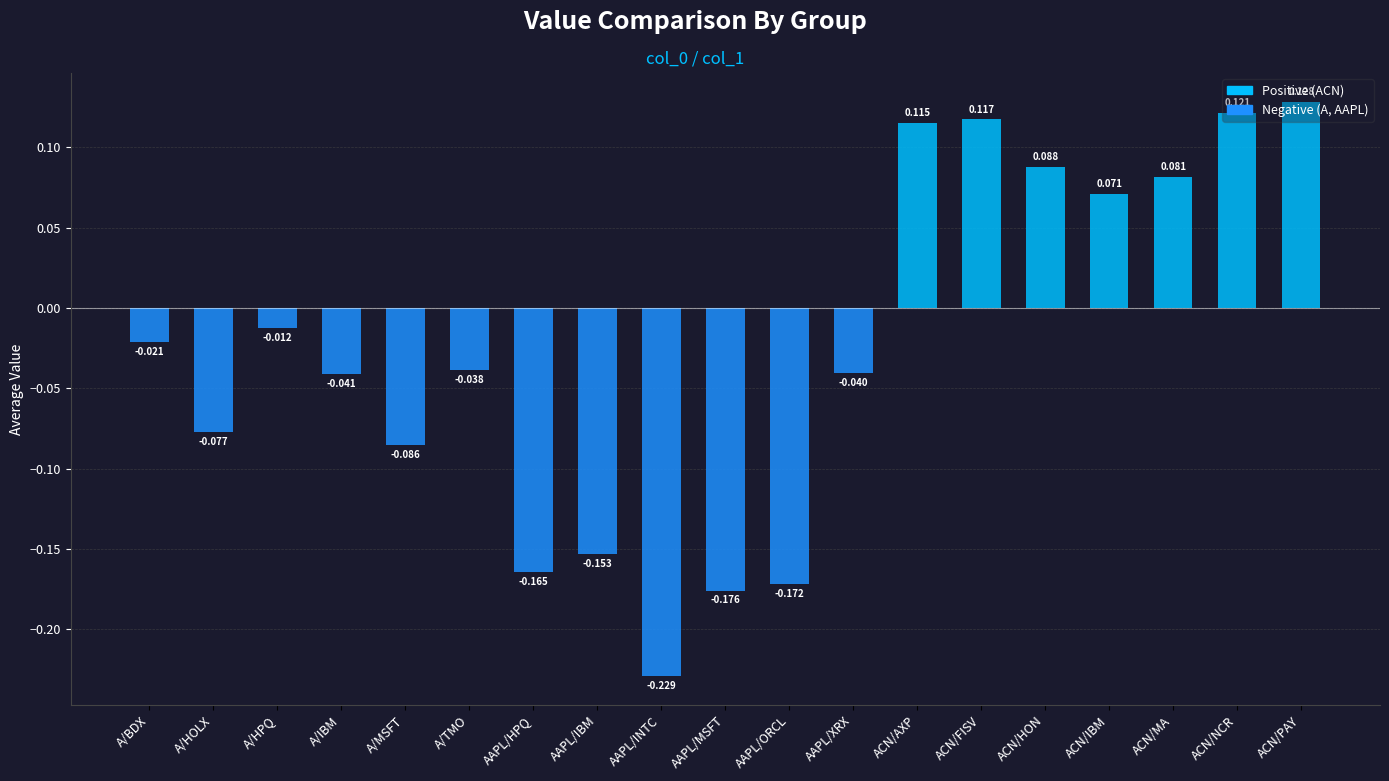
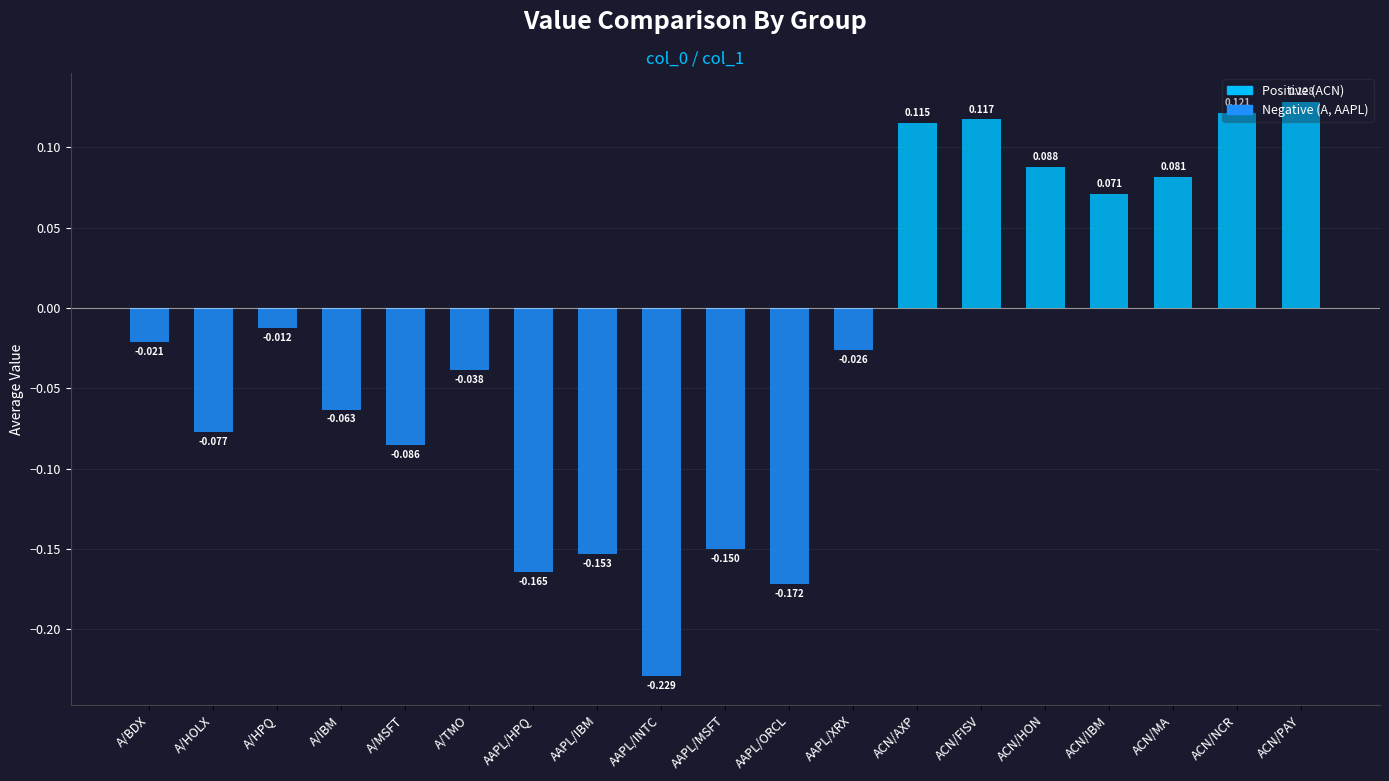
A/IBM: -0.041 -> -0.063
AAPL/MSFT: -0.176 -> -0.150
AAPL/XRX: -0.040 -> -0.026
